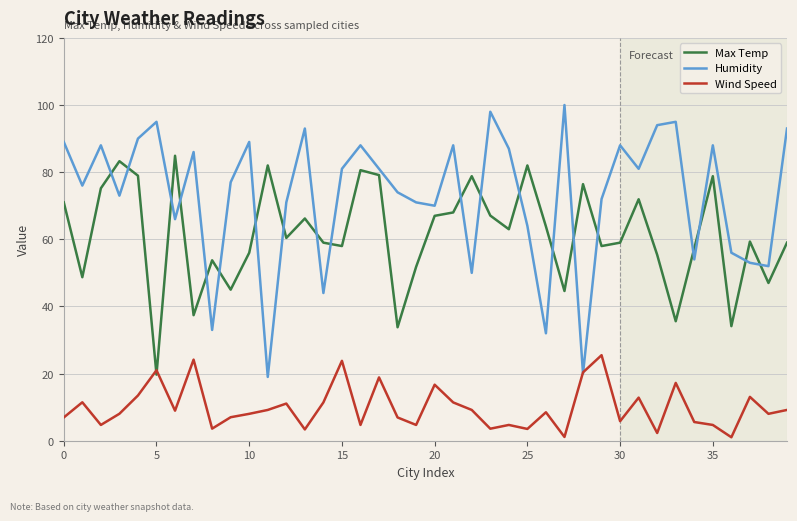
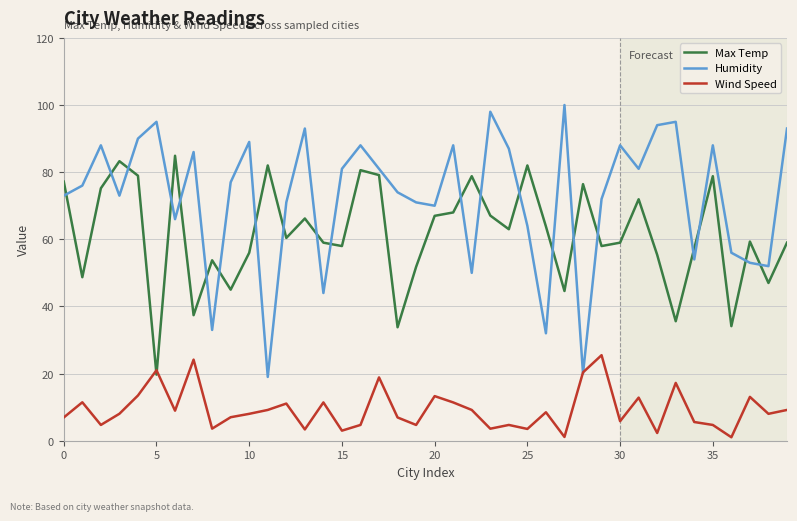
Max Temp, 0: 71 -> 77
Humidity, 0: 89 -> 73
Wind Speed, 15: 24 -> 3
Wind Speed, 20: 17 -> 13
